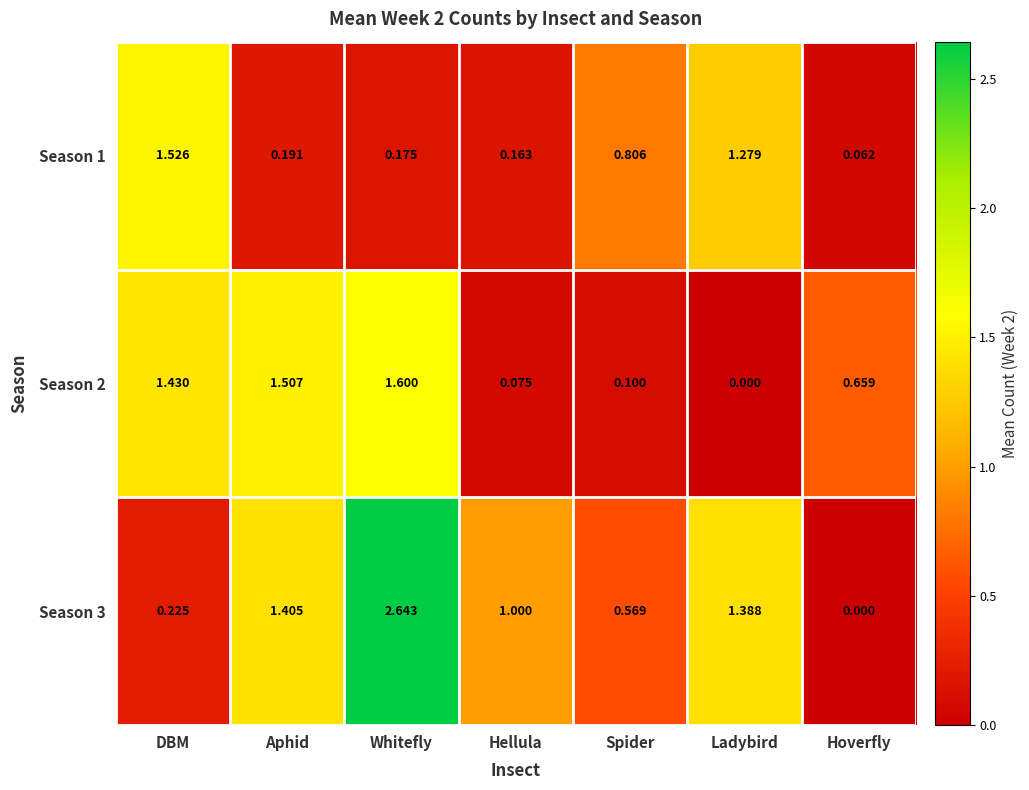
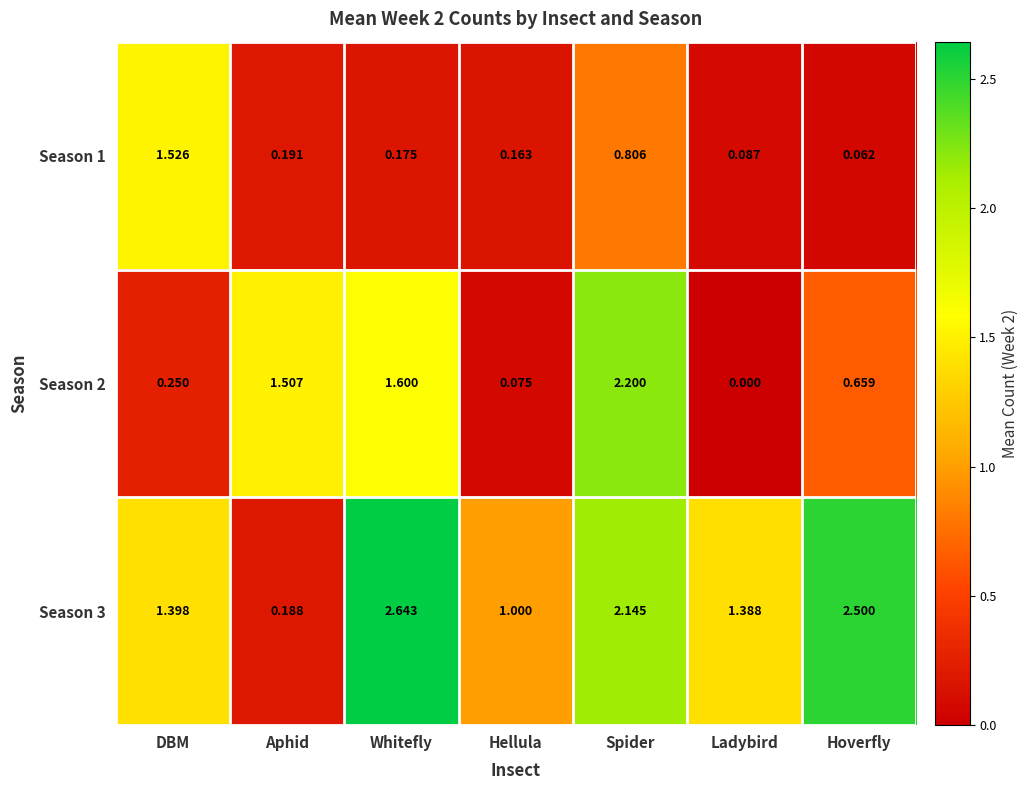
Season 1, Ladybird: 1.279 -> 0.087
Season 2, DBM: 1.430 -> 0.250
Season 2, Spider: 0.100 -> 2.200
Season 3, DBM: 0.225 -> 1.398
Season 3, Aphid: 1.405 -> 0.188
Season 3, Spider: 0.569 -> 2.145
Season 3, Hoverfly: 0.000 -> 2.500
